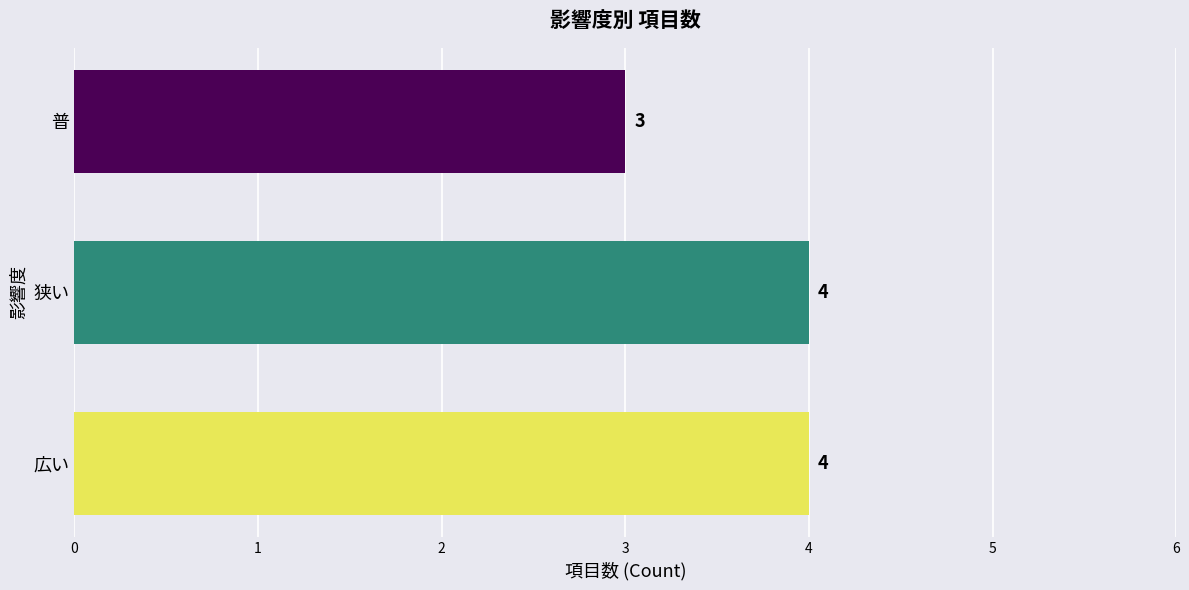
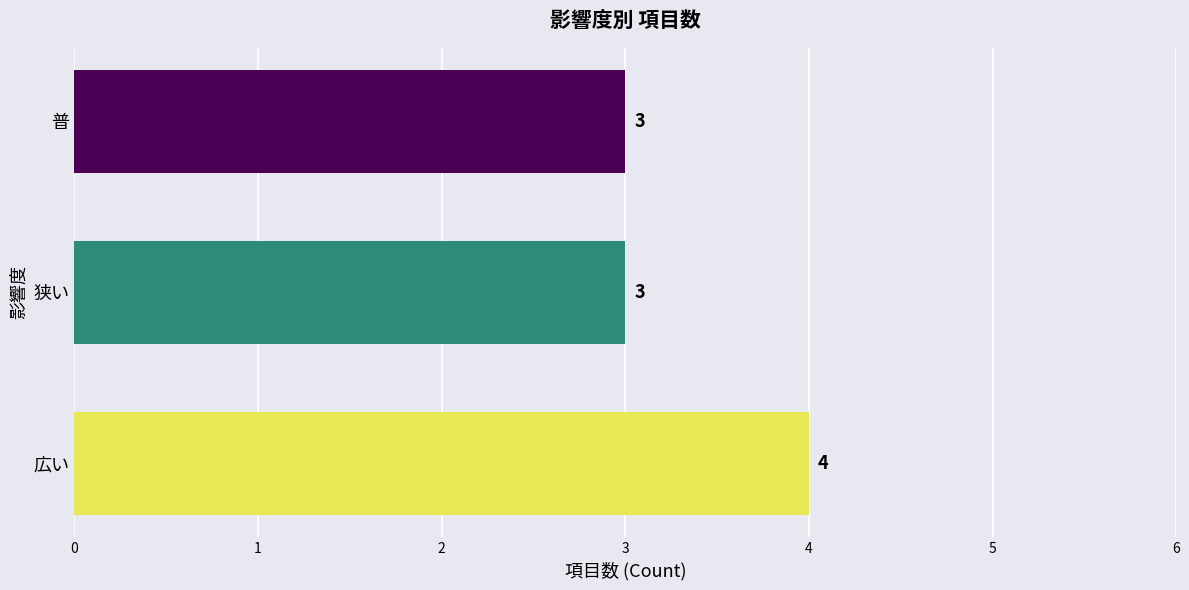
狭い: 4 -> 3
